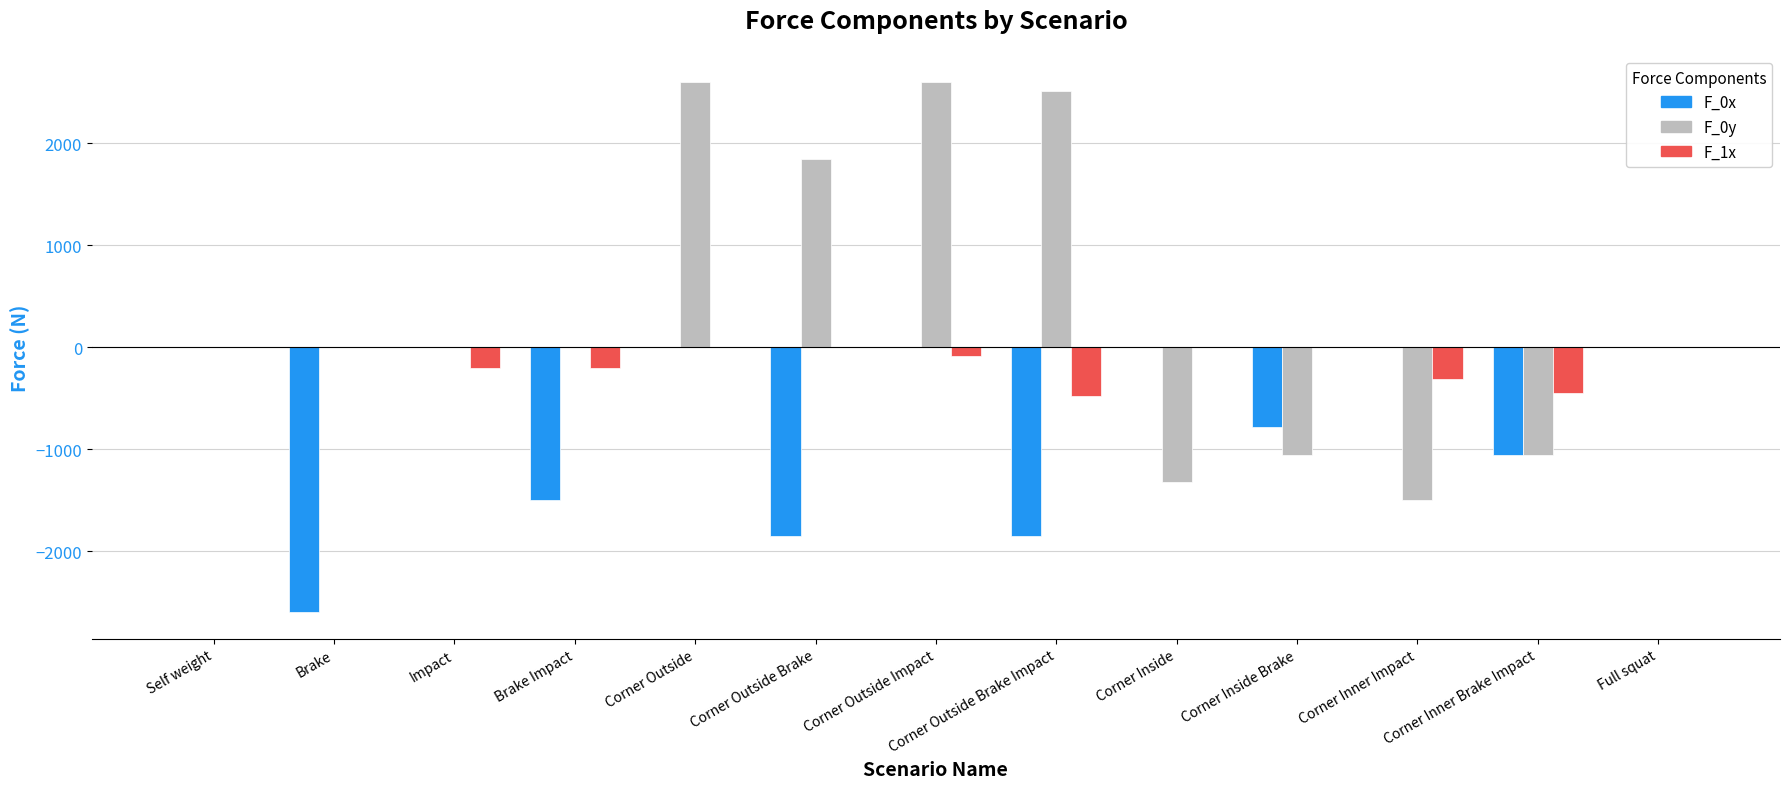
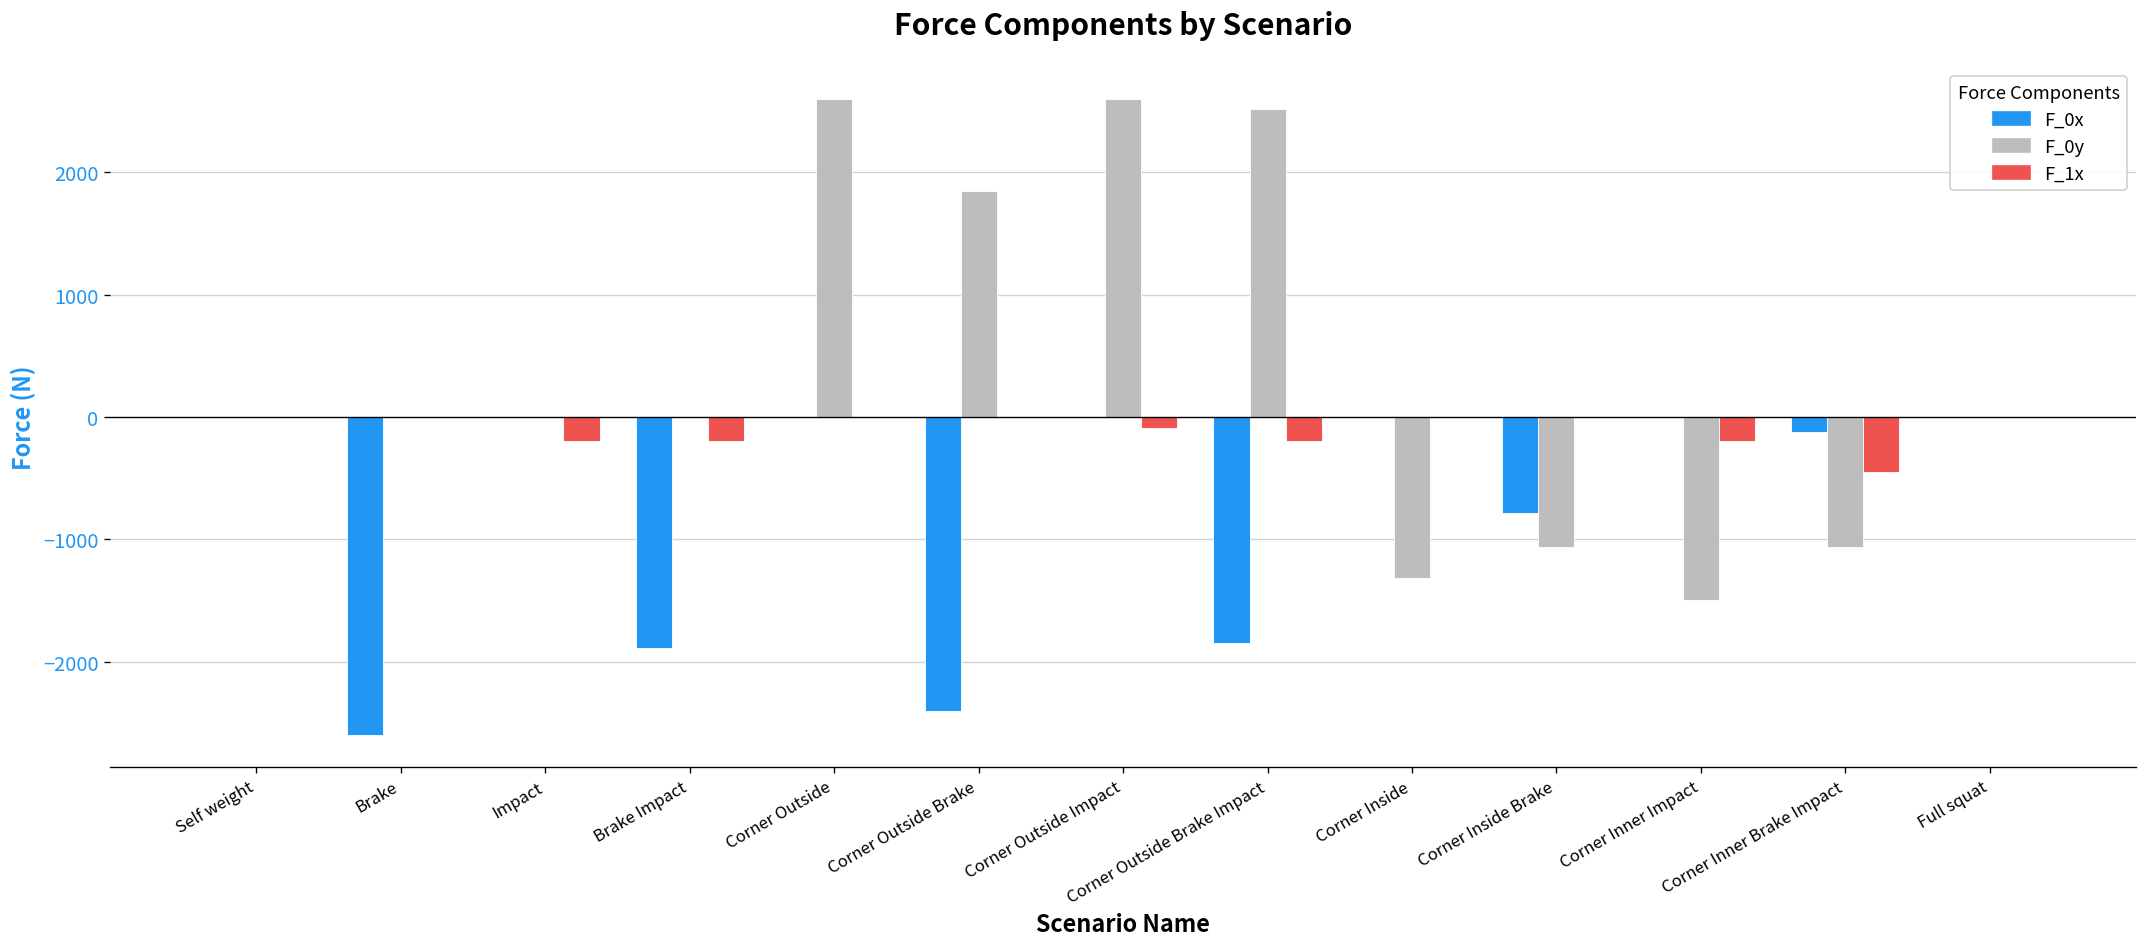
F_0x, Brake Impact: -1500 -> -1890
F_0x, Corner Outside Brake: -1850 -> -2410
F_1x, Corner Outside Brake Impact: -480 -> -200
F_1x, Corner Inner Impact: -310 -> -200
F_0x, Corner Inner Brake Impact: -1060 -> -120
